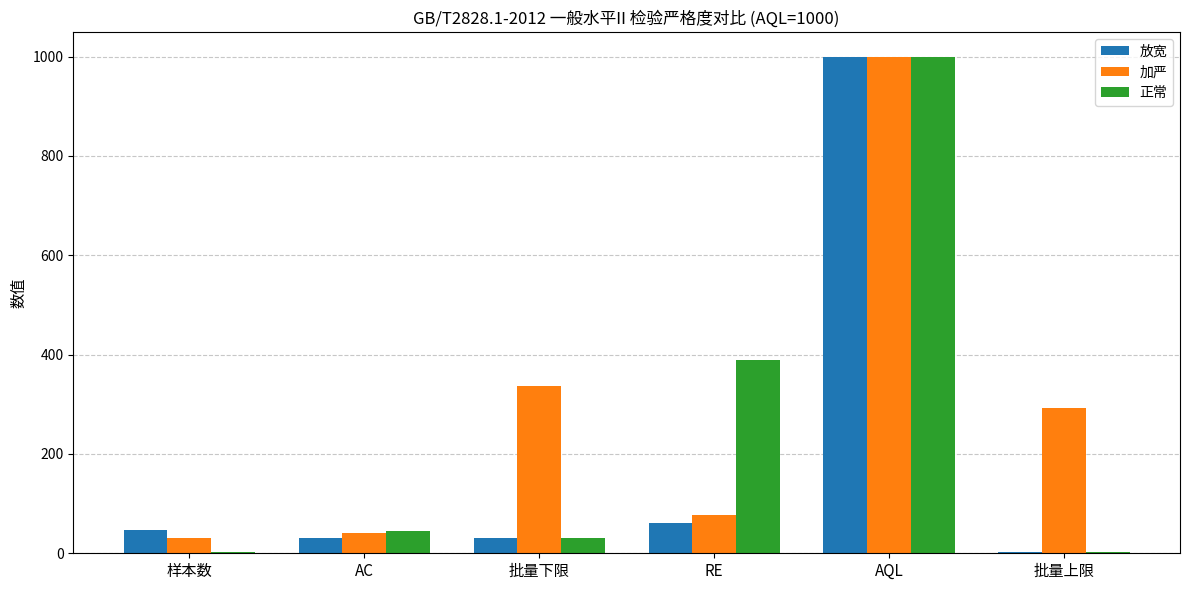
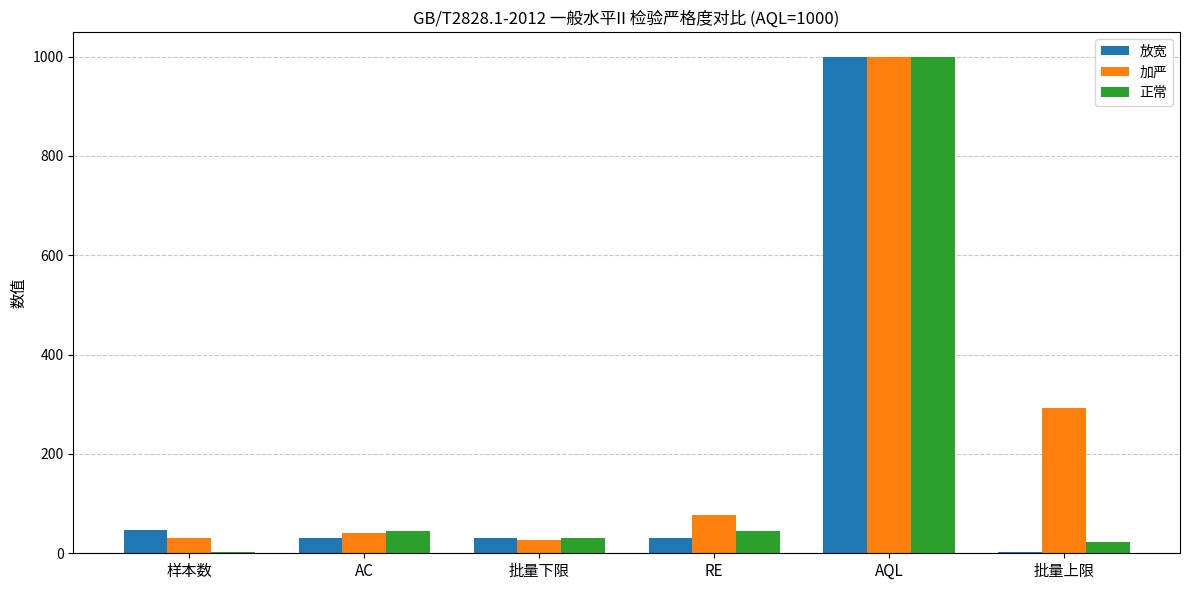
加严, 批量下限: 340 -> 30
放宽, RE: 60 -> 30
正常, RE: 390 -> 50
正常, 批量上限: 0 -> 20
